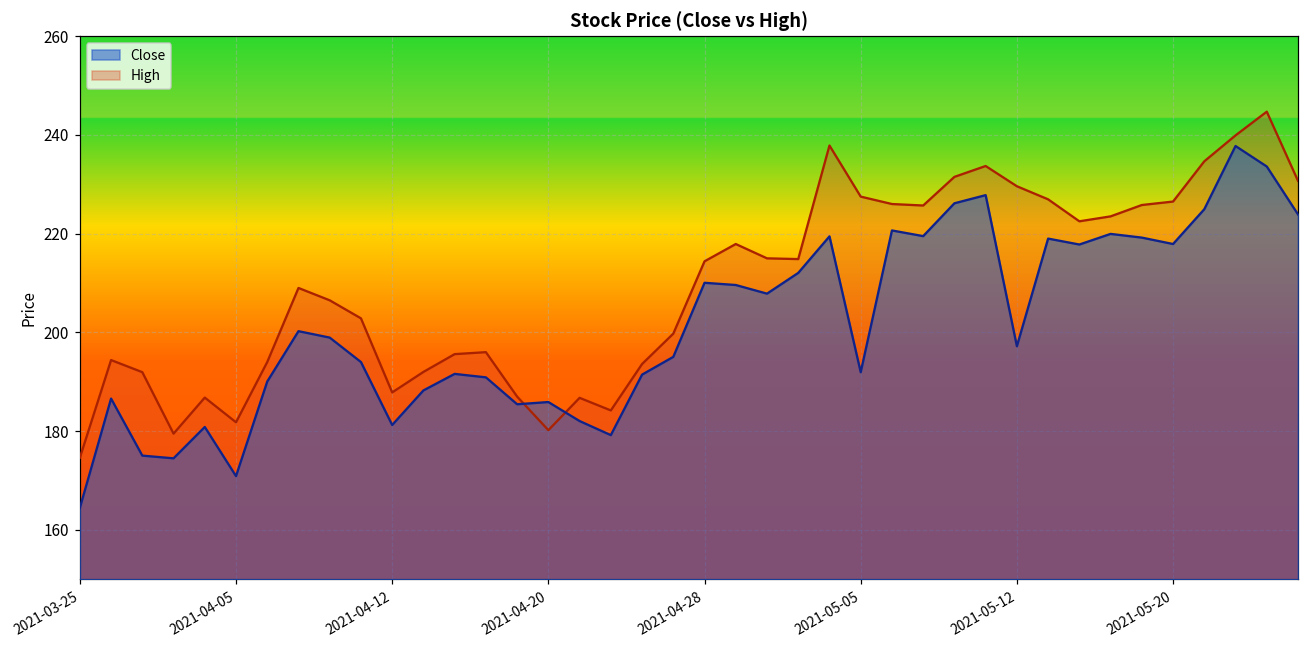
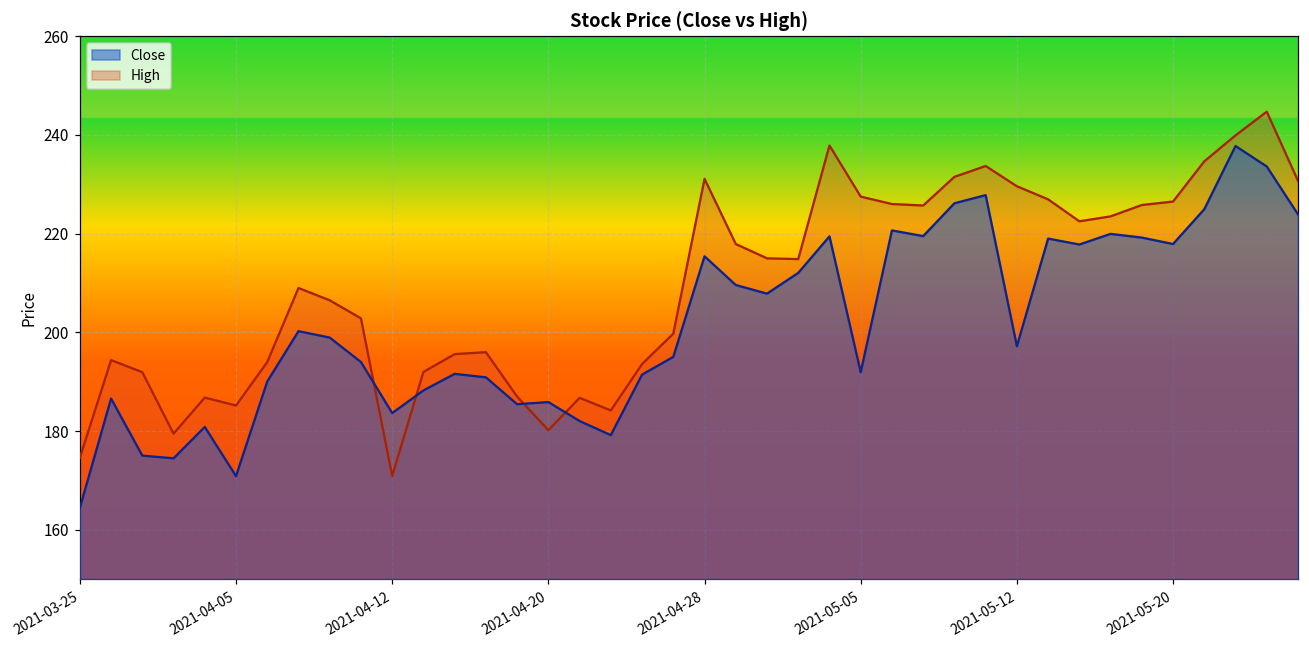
High, 2021-04-05: 182 -> 185
Close, 2021-04-12: 181 -> 184
High, 2021-04-12: 188 -> 171
Close, 2021-04-28: 210 -> 215
High, 2021-04-28: 214 -> 231
